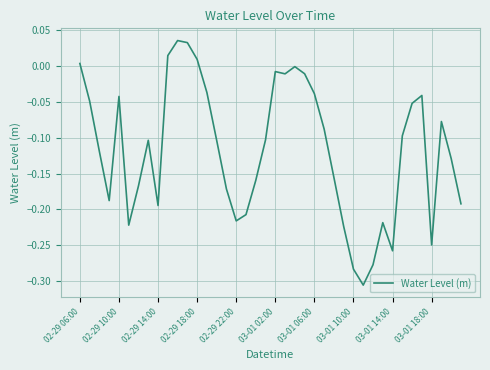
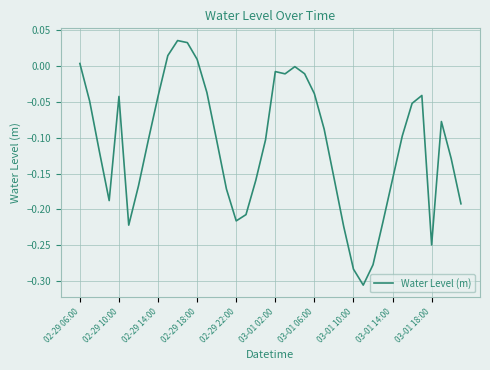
02-29 14:00: -0.19 -> -0.04
03-01 14:00: -0.26 -> -0.16
